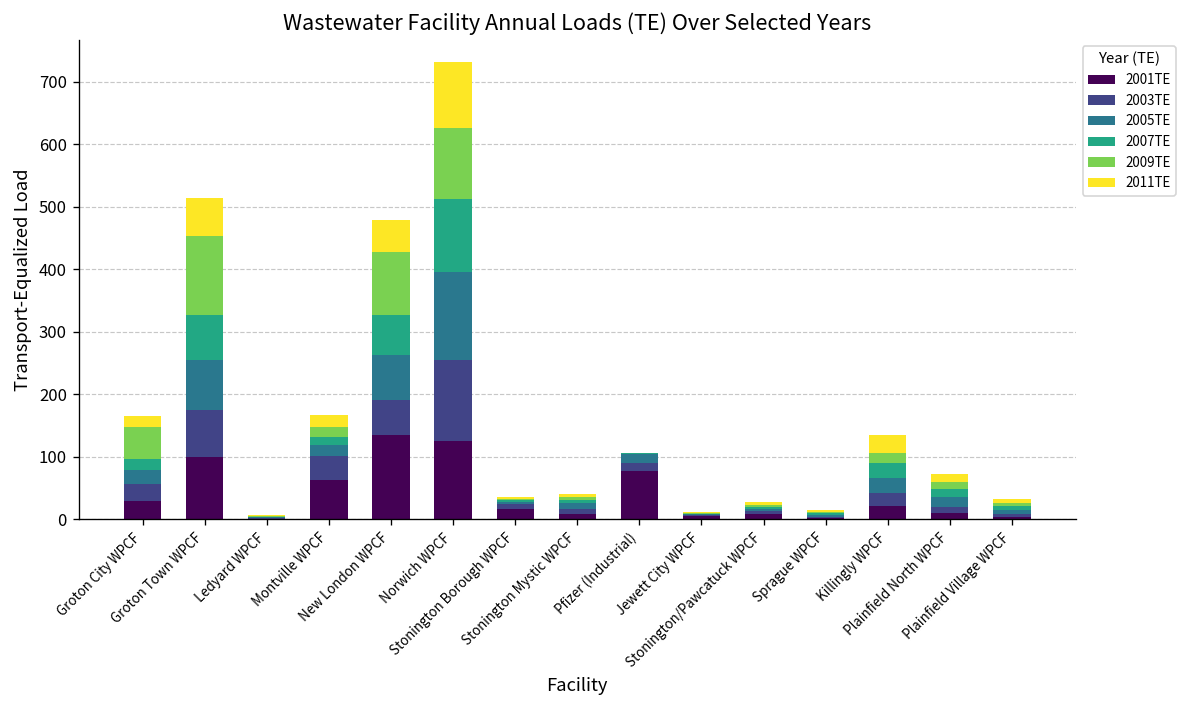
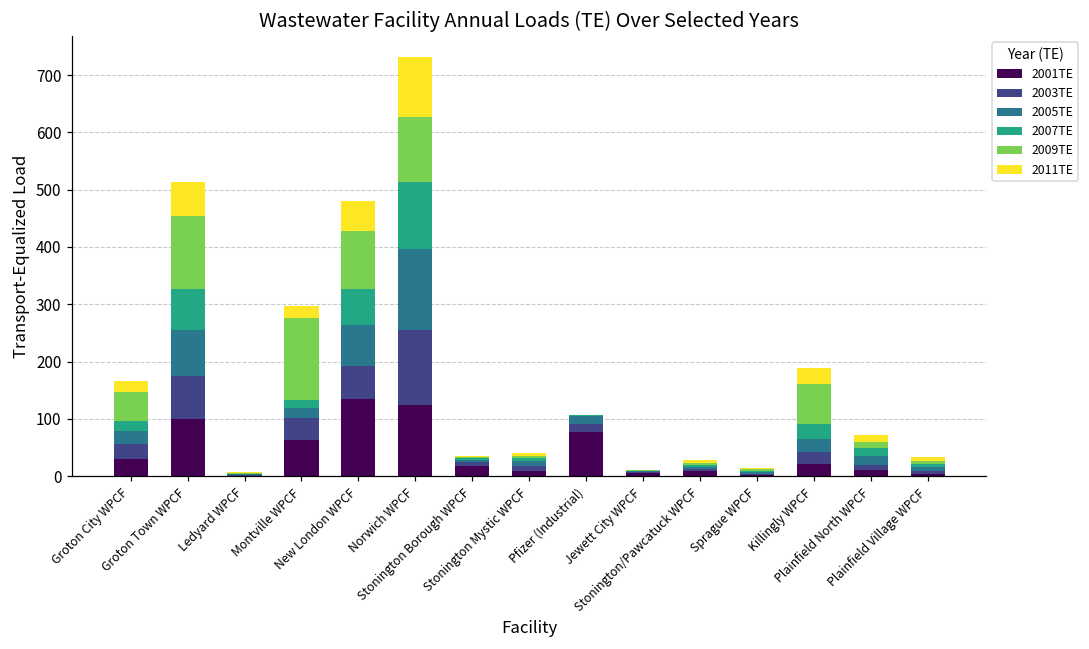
2009TE, Montville WPCF: 20 -> 140
2009TE, Killingly WPCF: 20 -> 70
